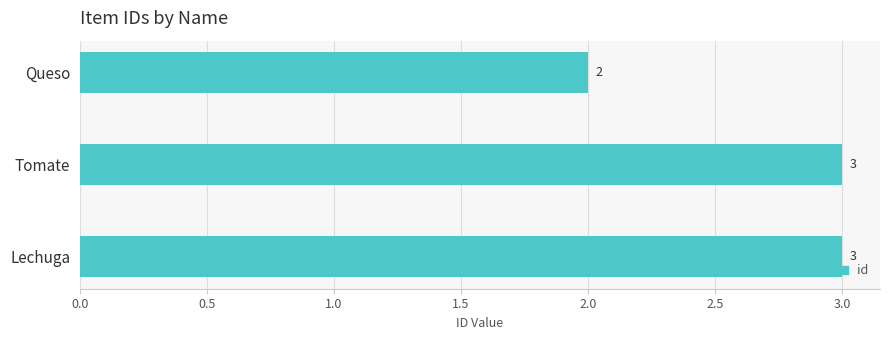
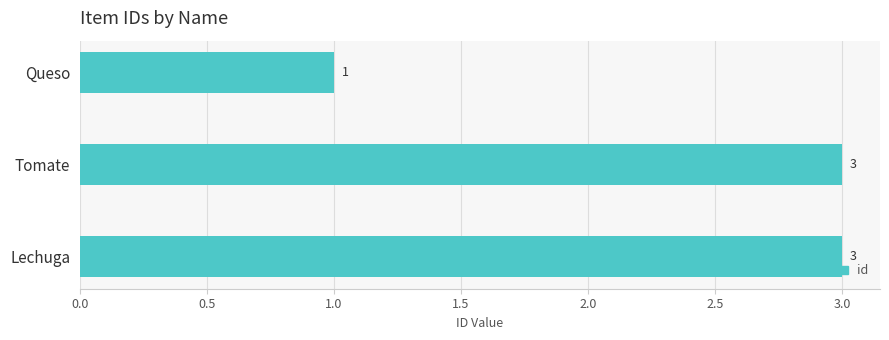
Queso: 2 -> 1
